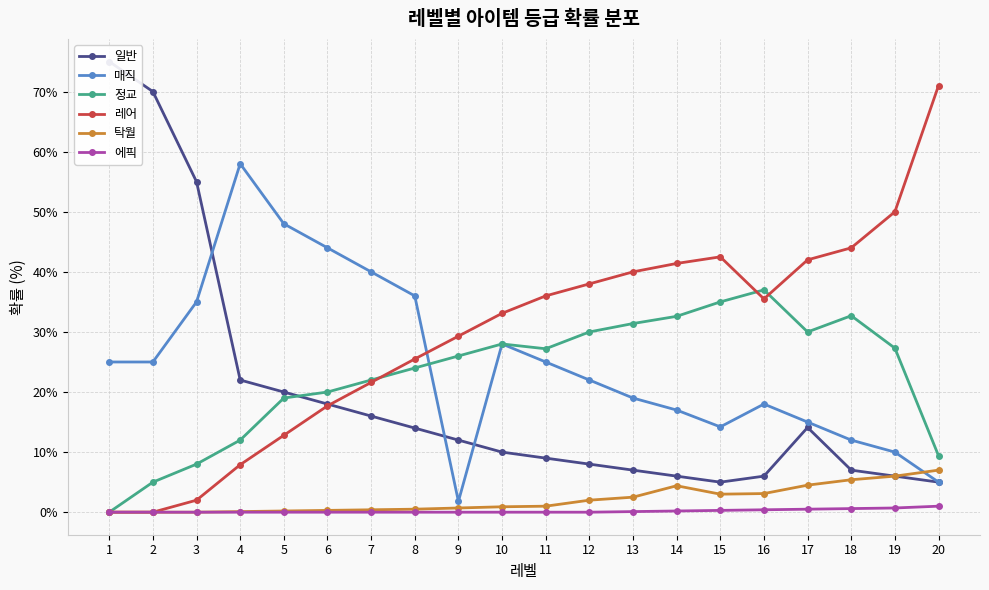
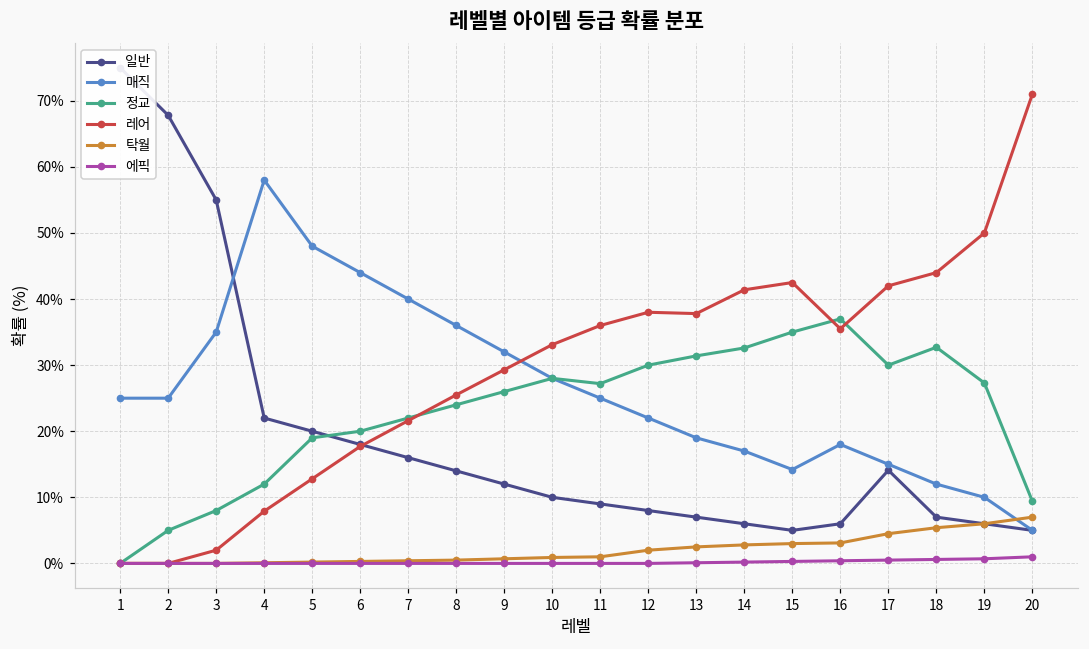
일반, 2: 70% -> 68%
매직, 9: 2% -> 32%
레어, 13: 40% -> 38%
탁월, 14: 4% -> 3%
